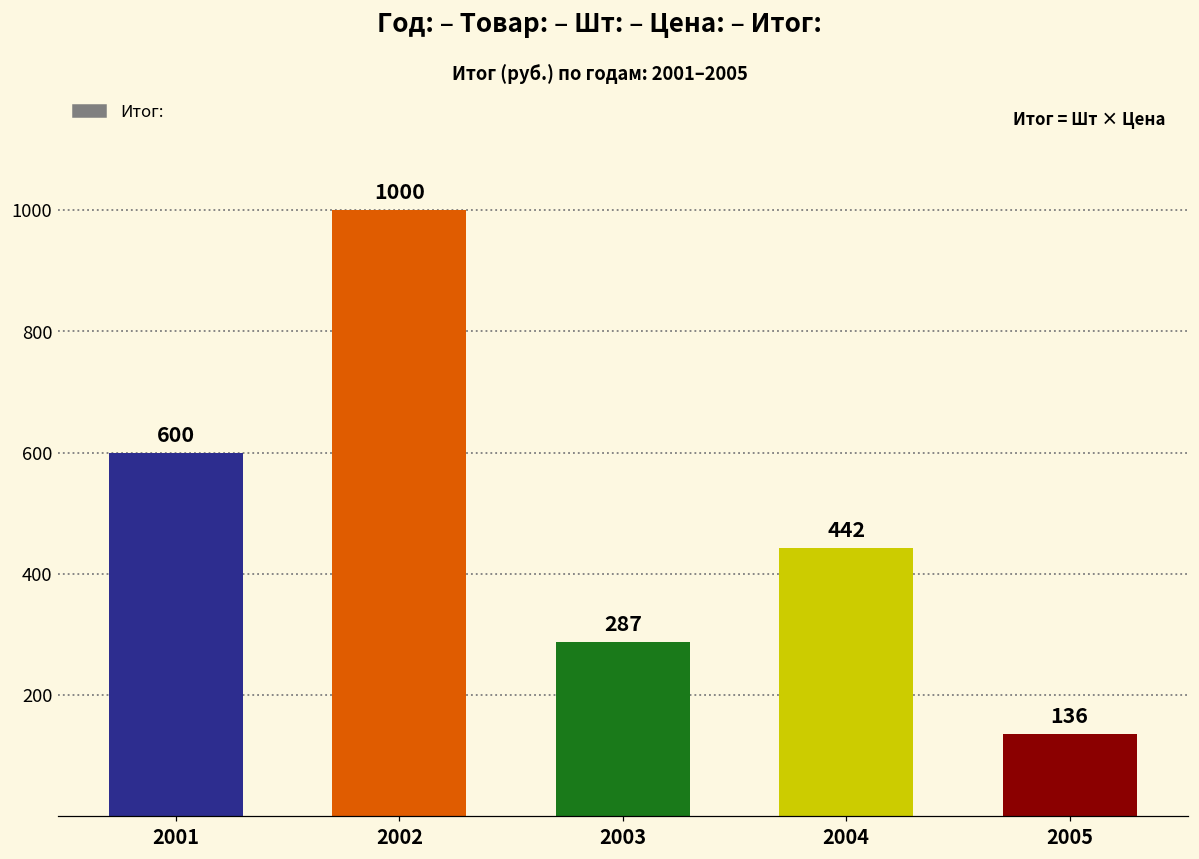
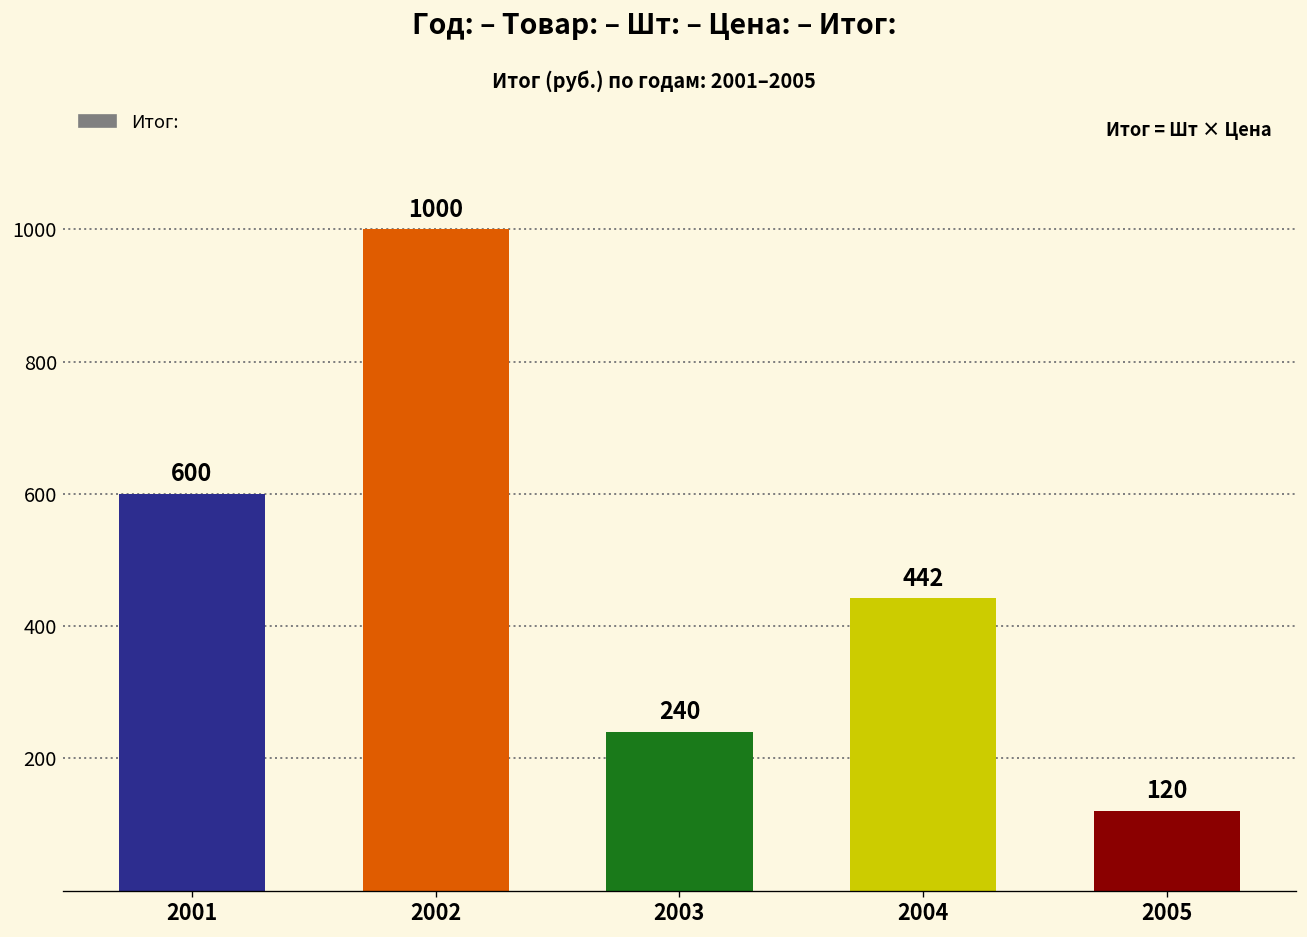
2003: 287 -> 240
2005: 136 -> 120
